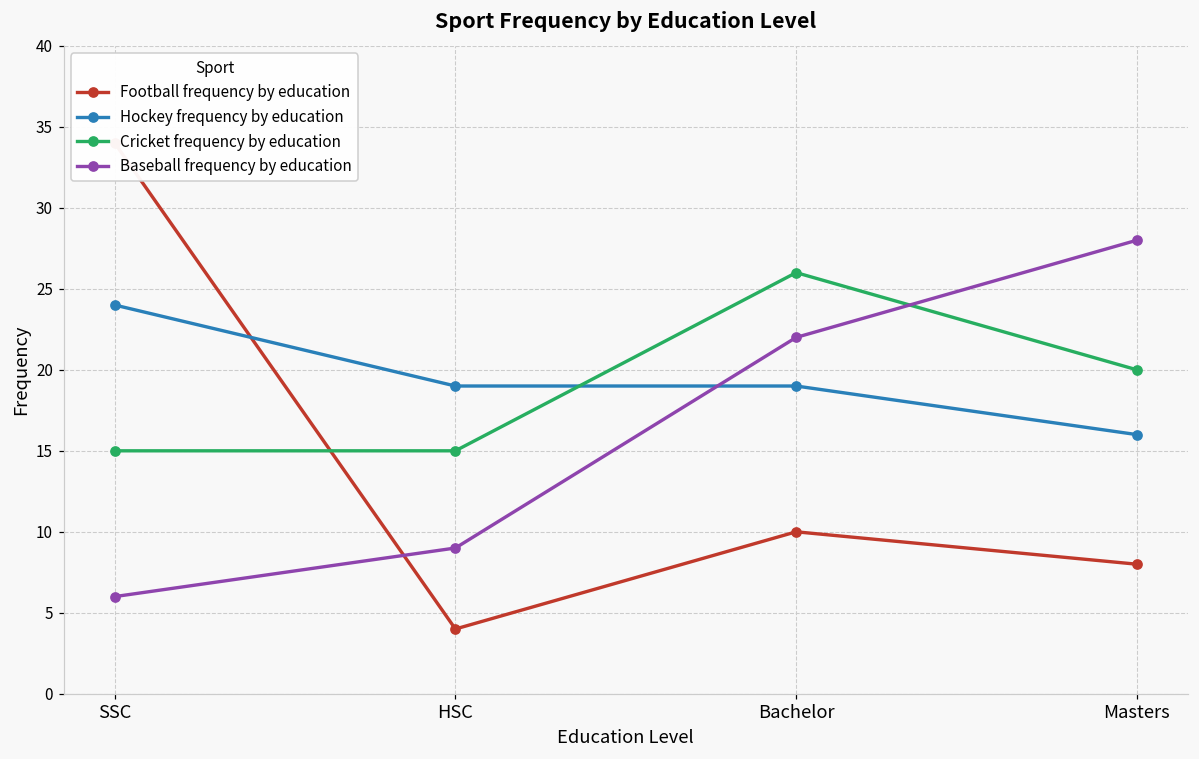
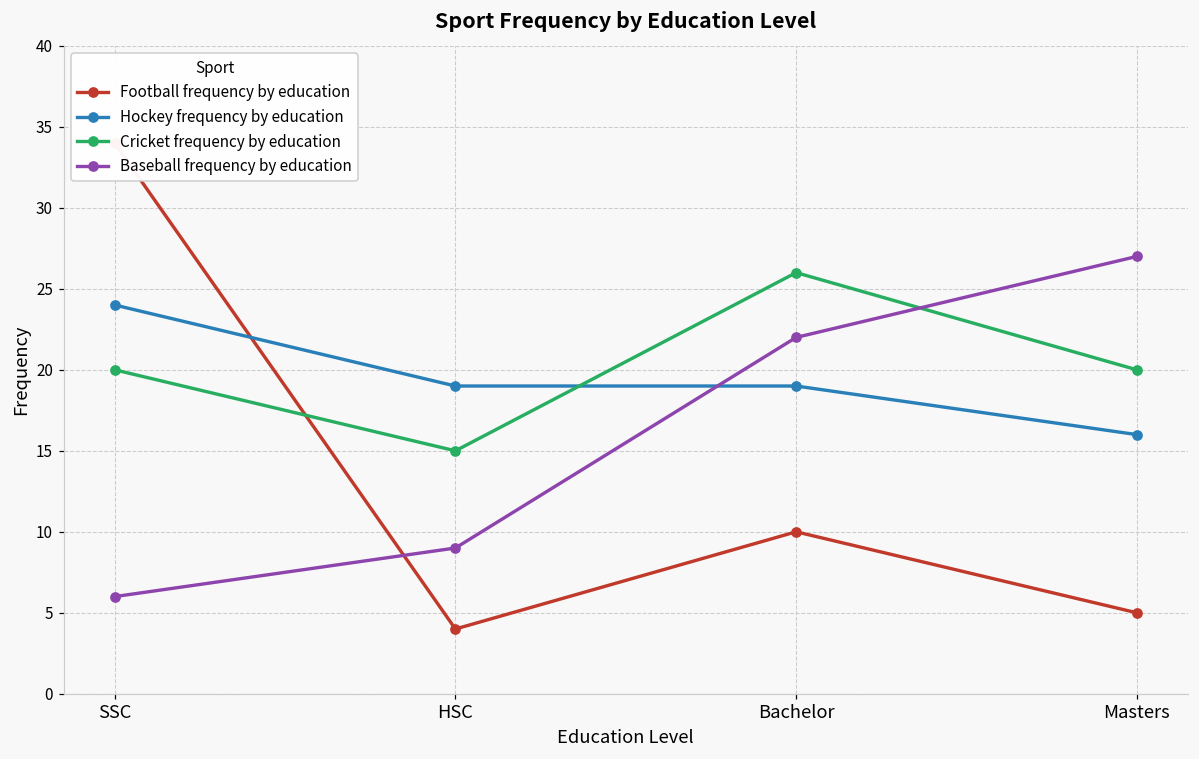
Cricket frequency by education, SSC: 15 -> 20
Football frequency by education, Masters: 8 -> 5
Baseball frequency by education, Masters: 28 -> 27
